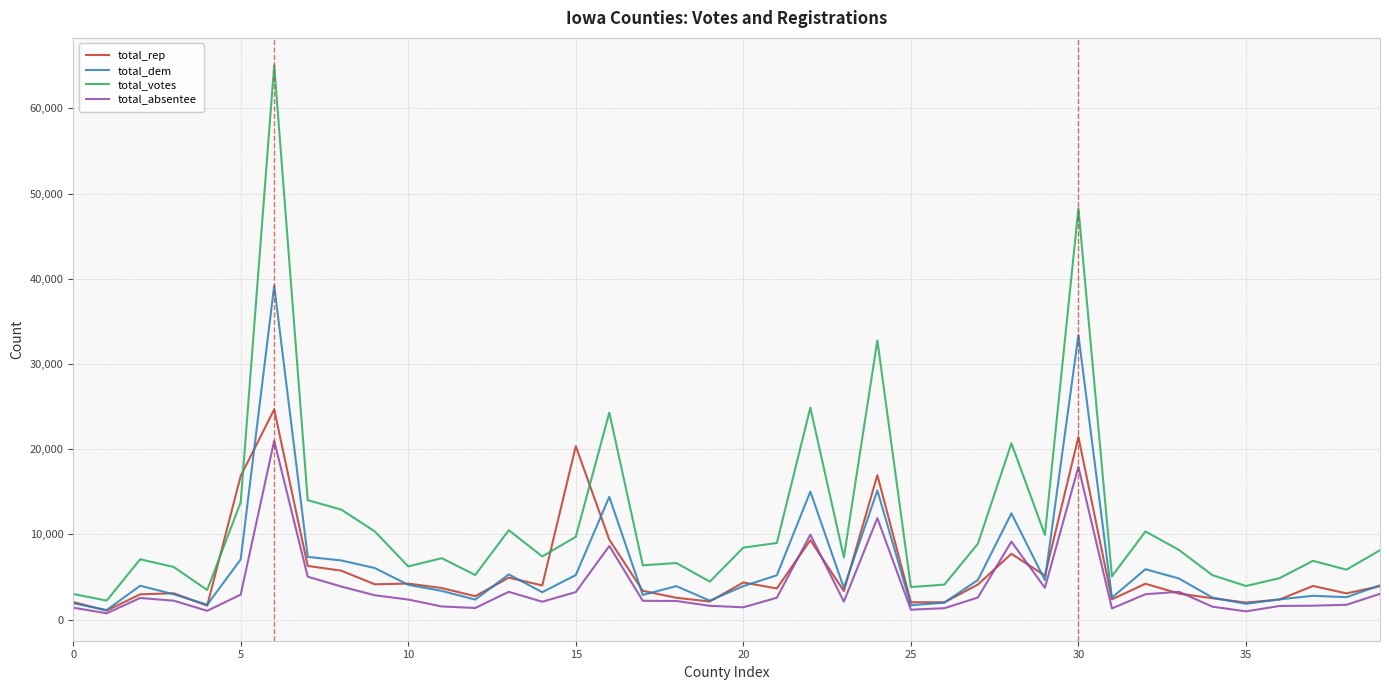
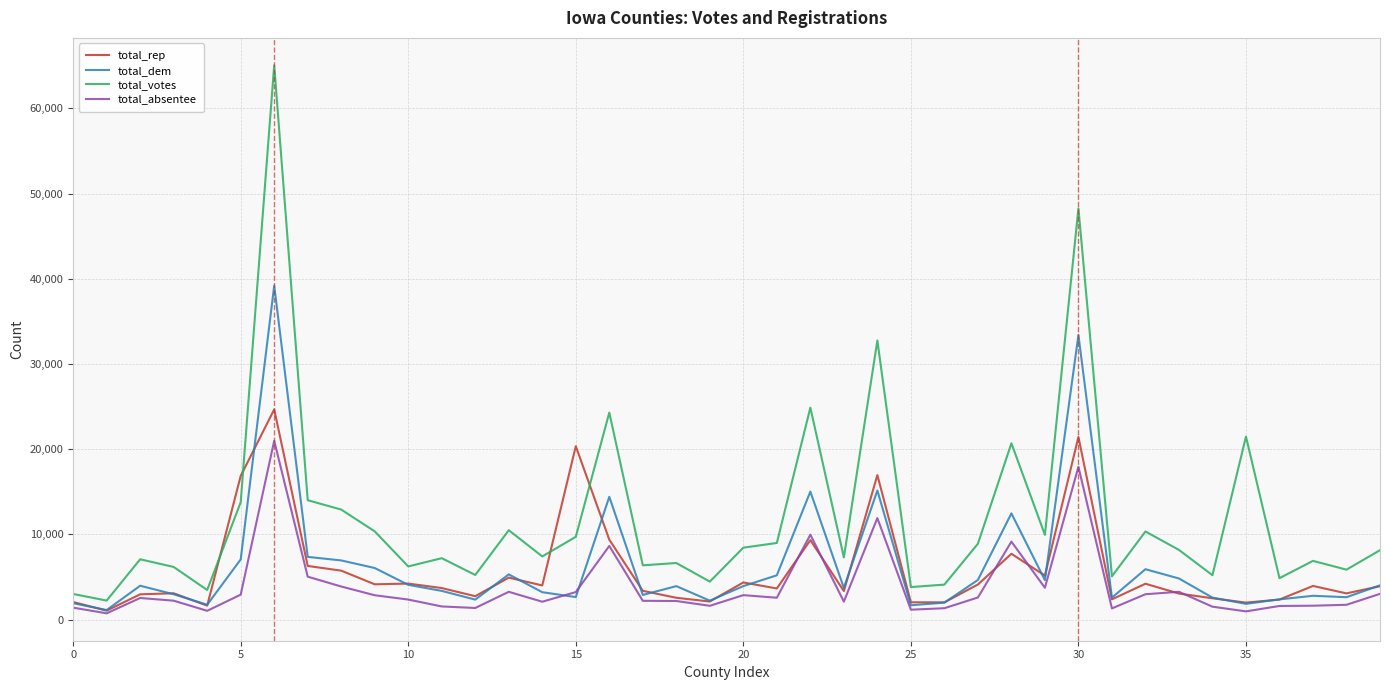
total_dem, 15: 5,000 -> 3,000
total_absentee, 20: 1,000 -> 3,000
total_votes, 35: 4,000 -> 21,000
